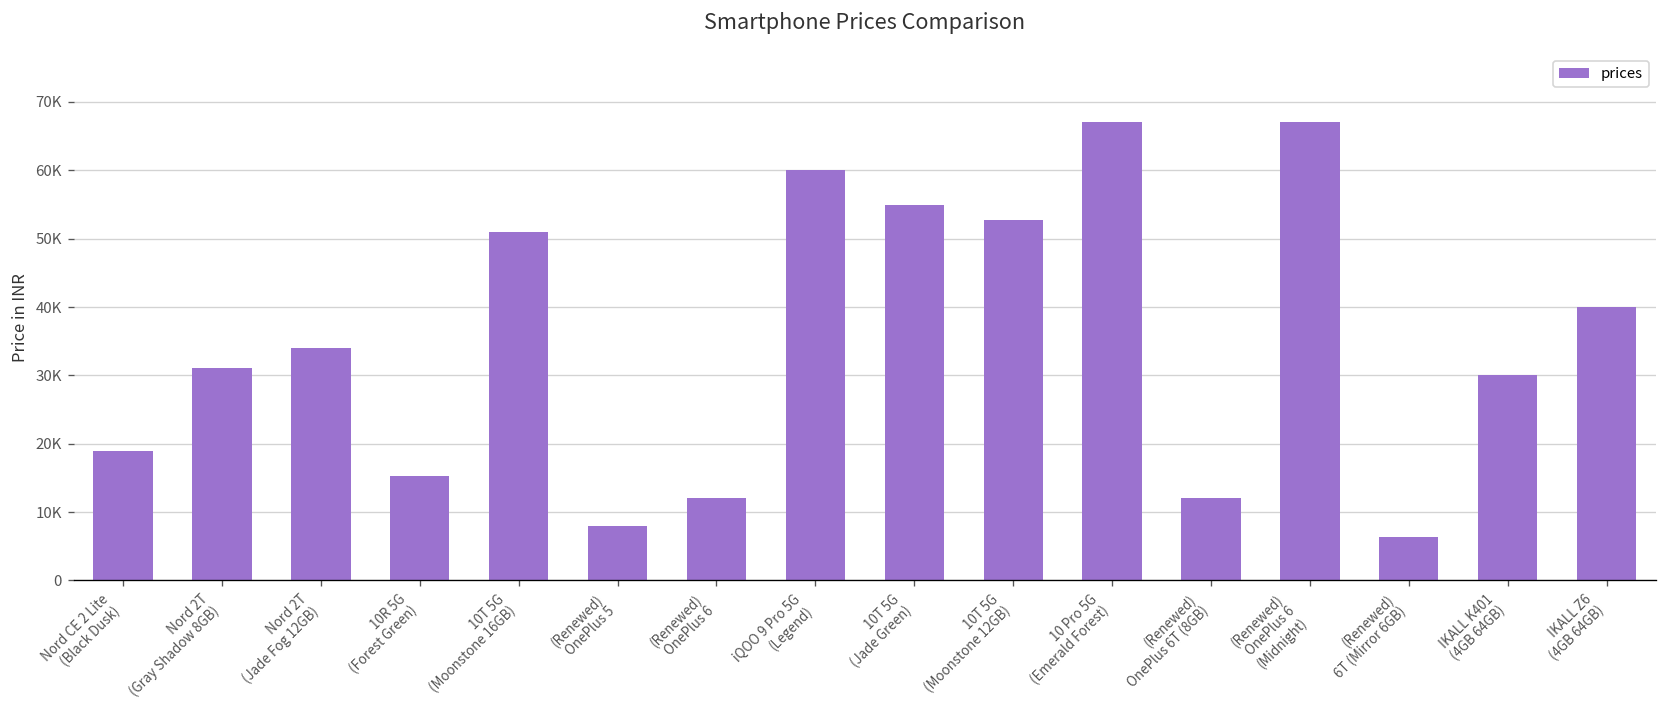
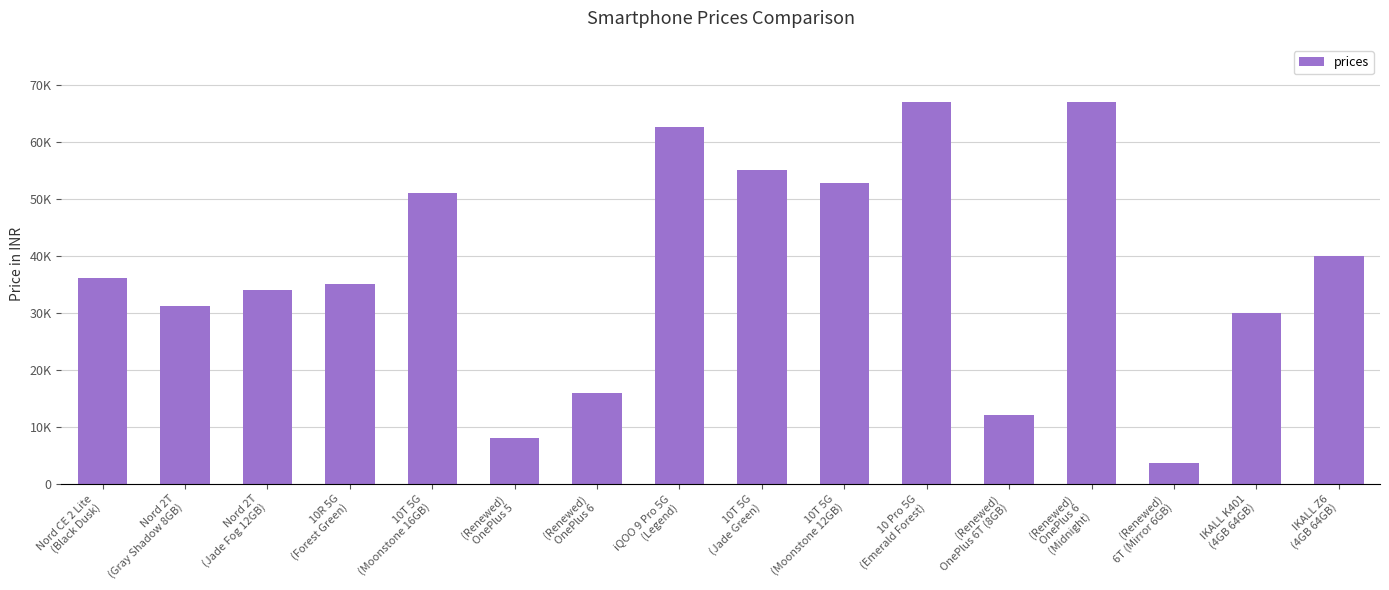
Nord CE 2 Lite (Black Dusk): 19000 -> 36000
10R 5G (Forest Green): 15000 -> 35000
(Renewed) OnePlus 6: 12000 -> 16000
iQOO 9 Pro 5G (Legend): 60000 -> 63000
(Renewed) 6T (Mirror 6GB): 6000 -> 4000
